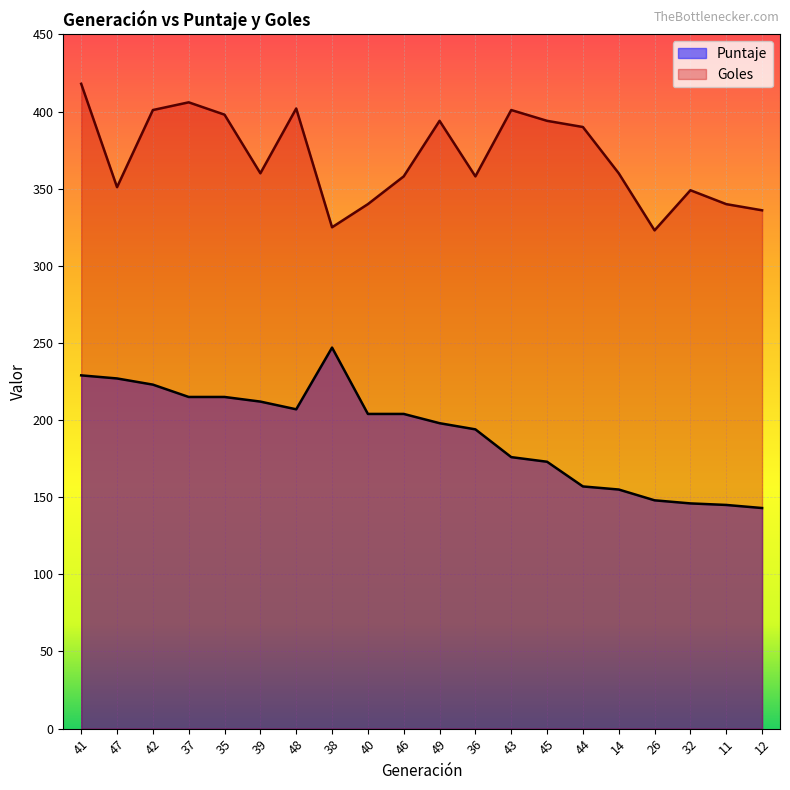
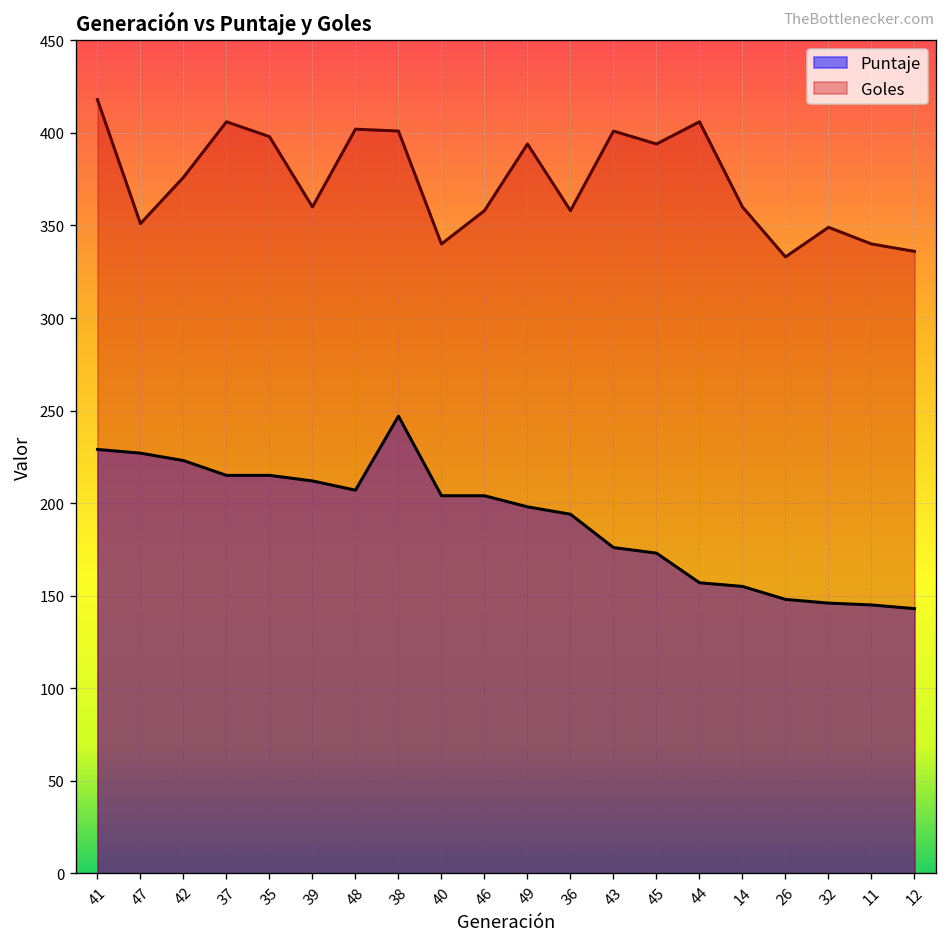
Goles, 42: 401 -> 376
Goles, 38: 325 -> 401
Goles, 44: 390 -> 406
Goles, 26: 323 -> 333
